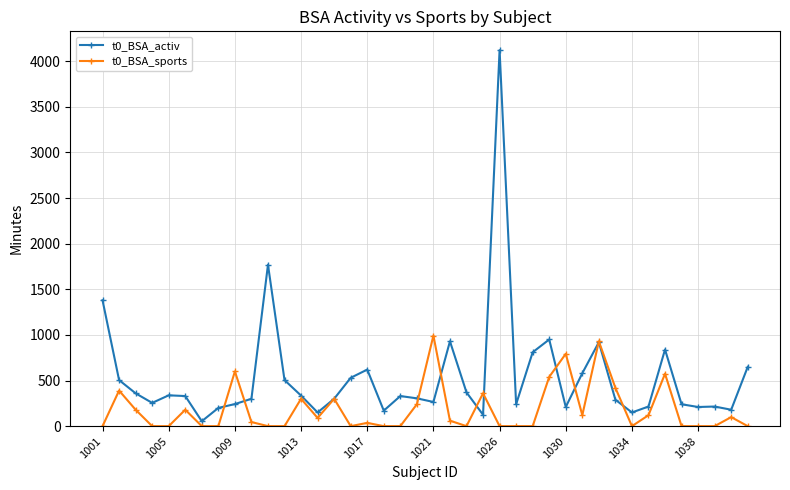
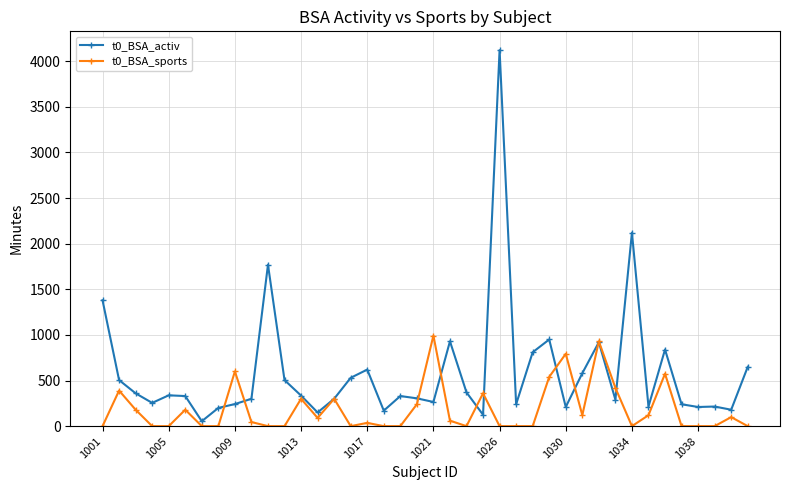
t0_BSA_activ, 1034: 200 -> 2100
